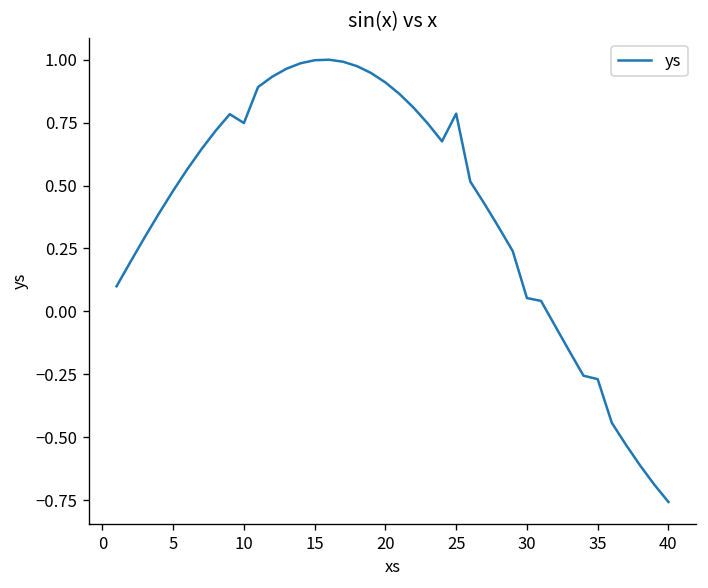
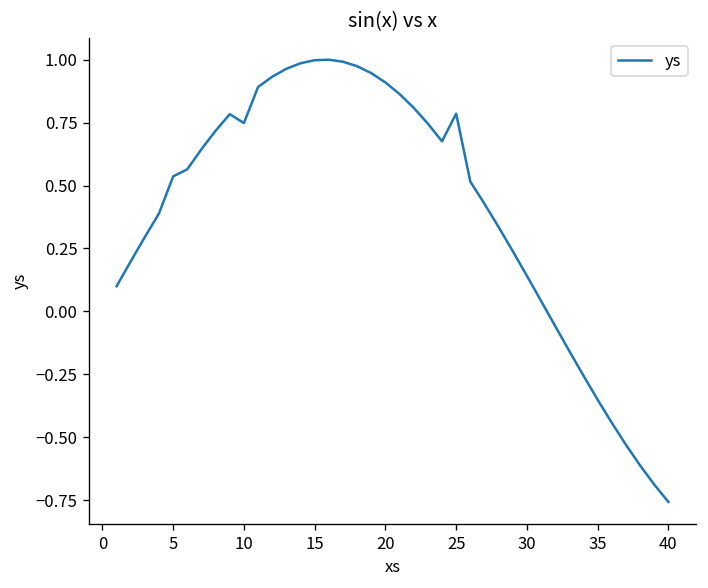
5: 0.48 -> 0.54
30: 0.05 -> 0.14
35: -0.27 -> -0.35
